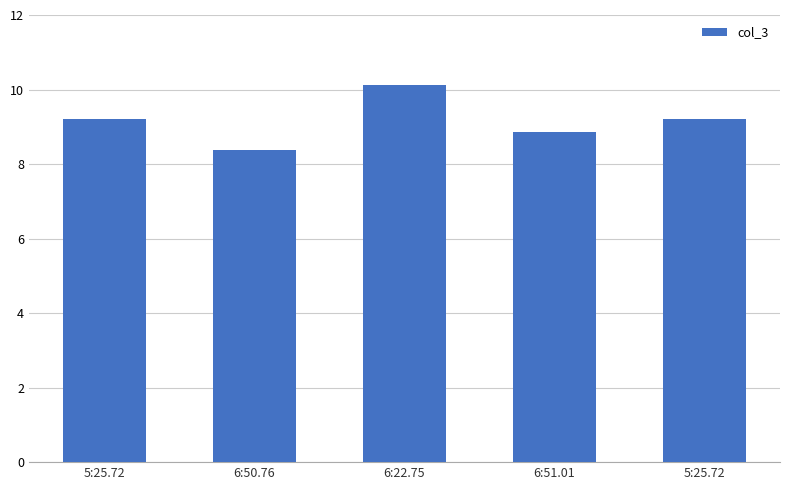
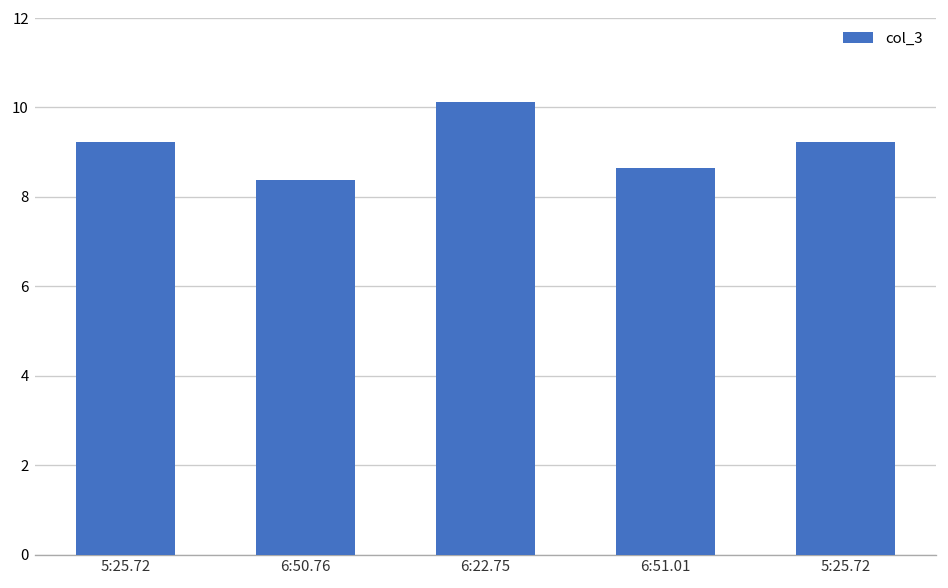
6:51.01: 8.9 -> 8.6
